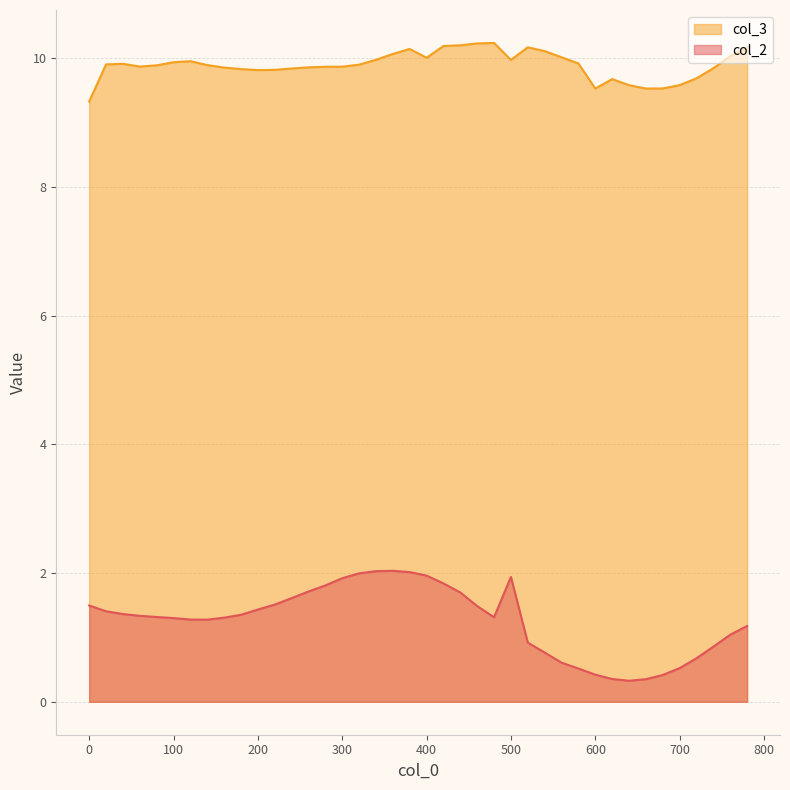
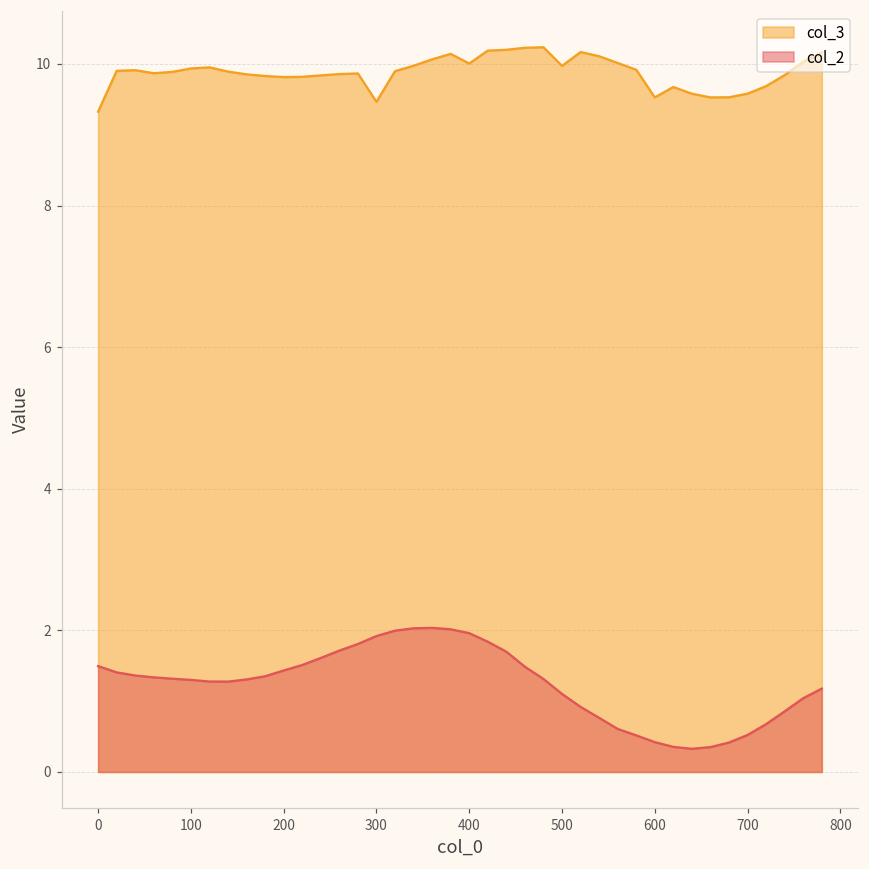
col_3, 300: 9.9 -> 9.5
col_2, 500: 1.9 -> 1.1
